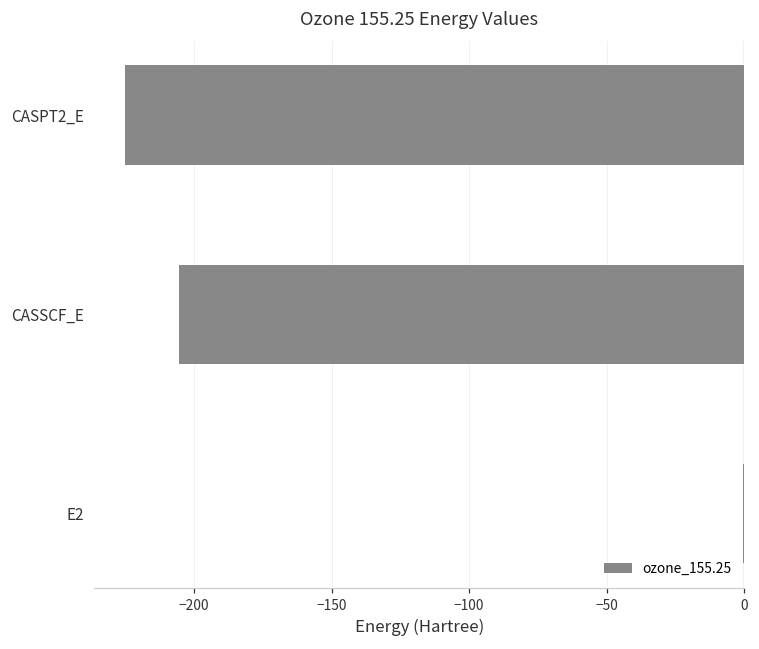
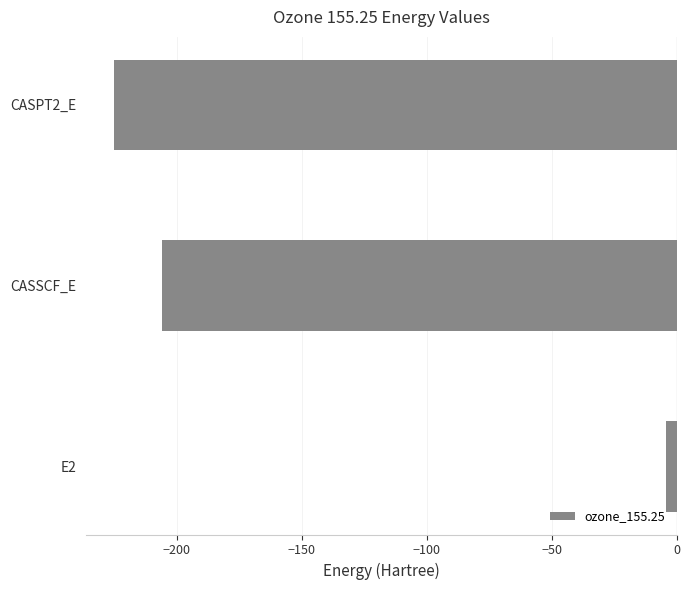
E2: -1 -> -4
